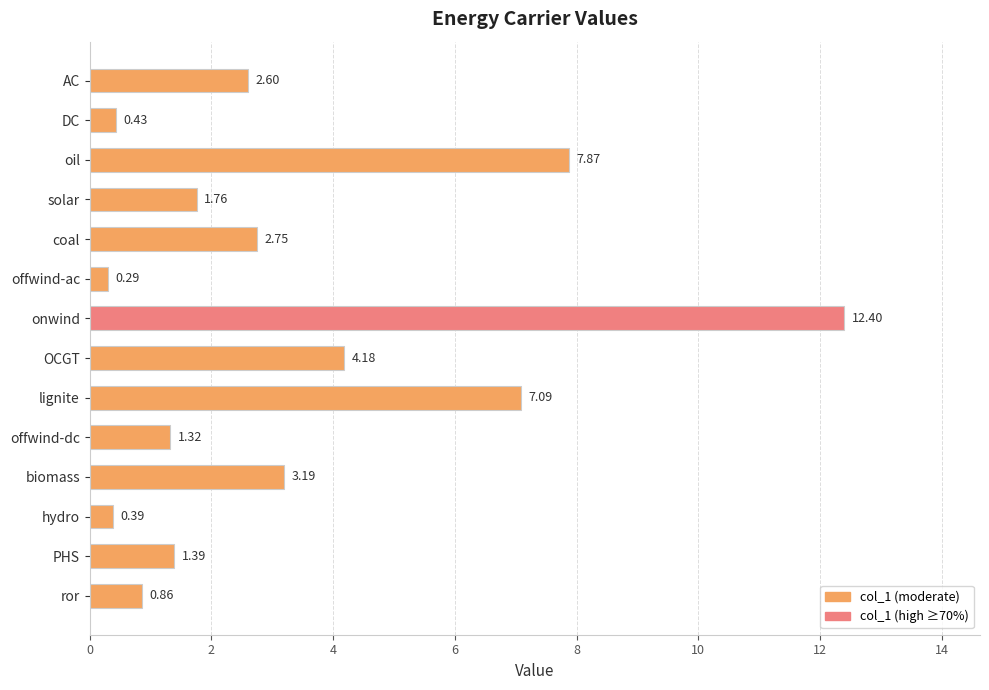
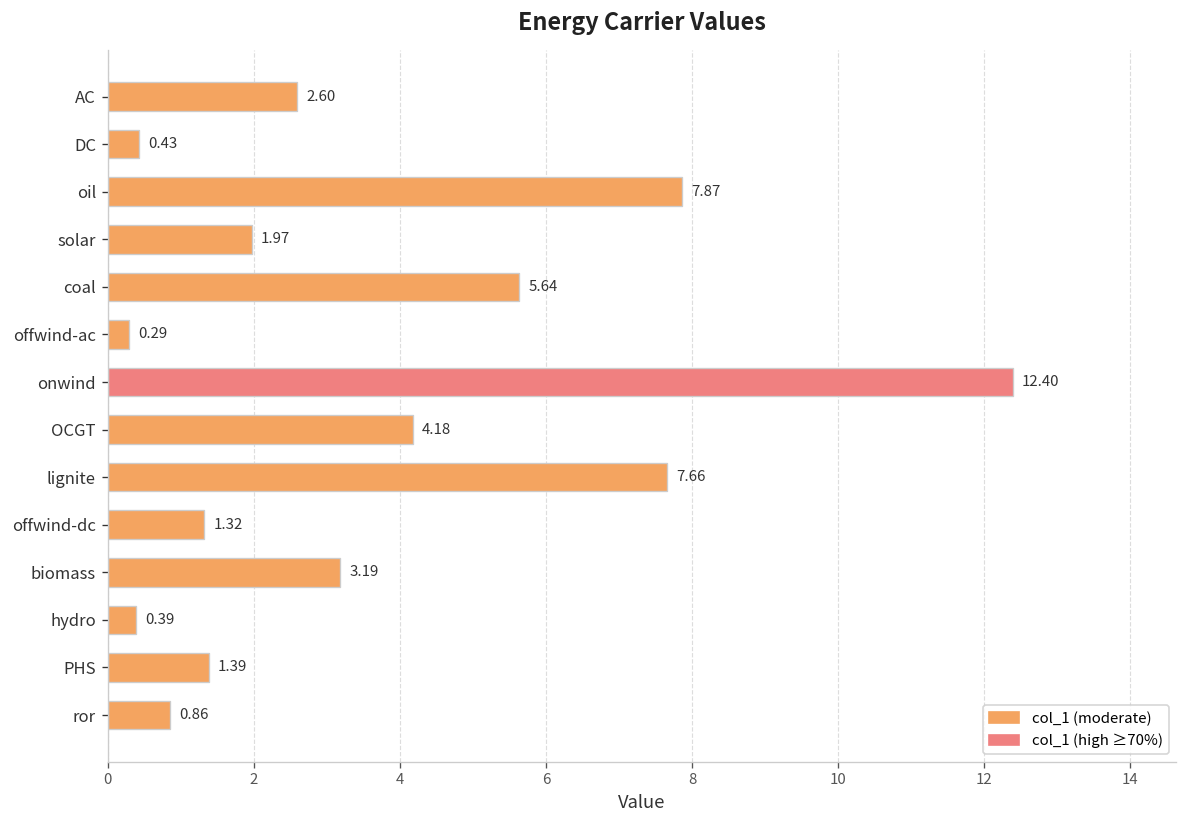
solar: 1.76 -> 1.97
coal: 2.75 -> 5.64
lignite: 7.09 -> 7.66
